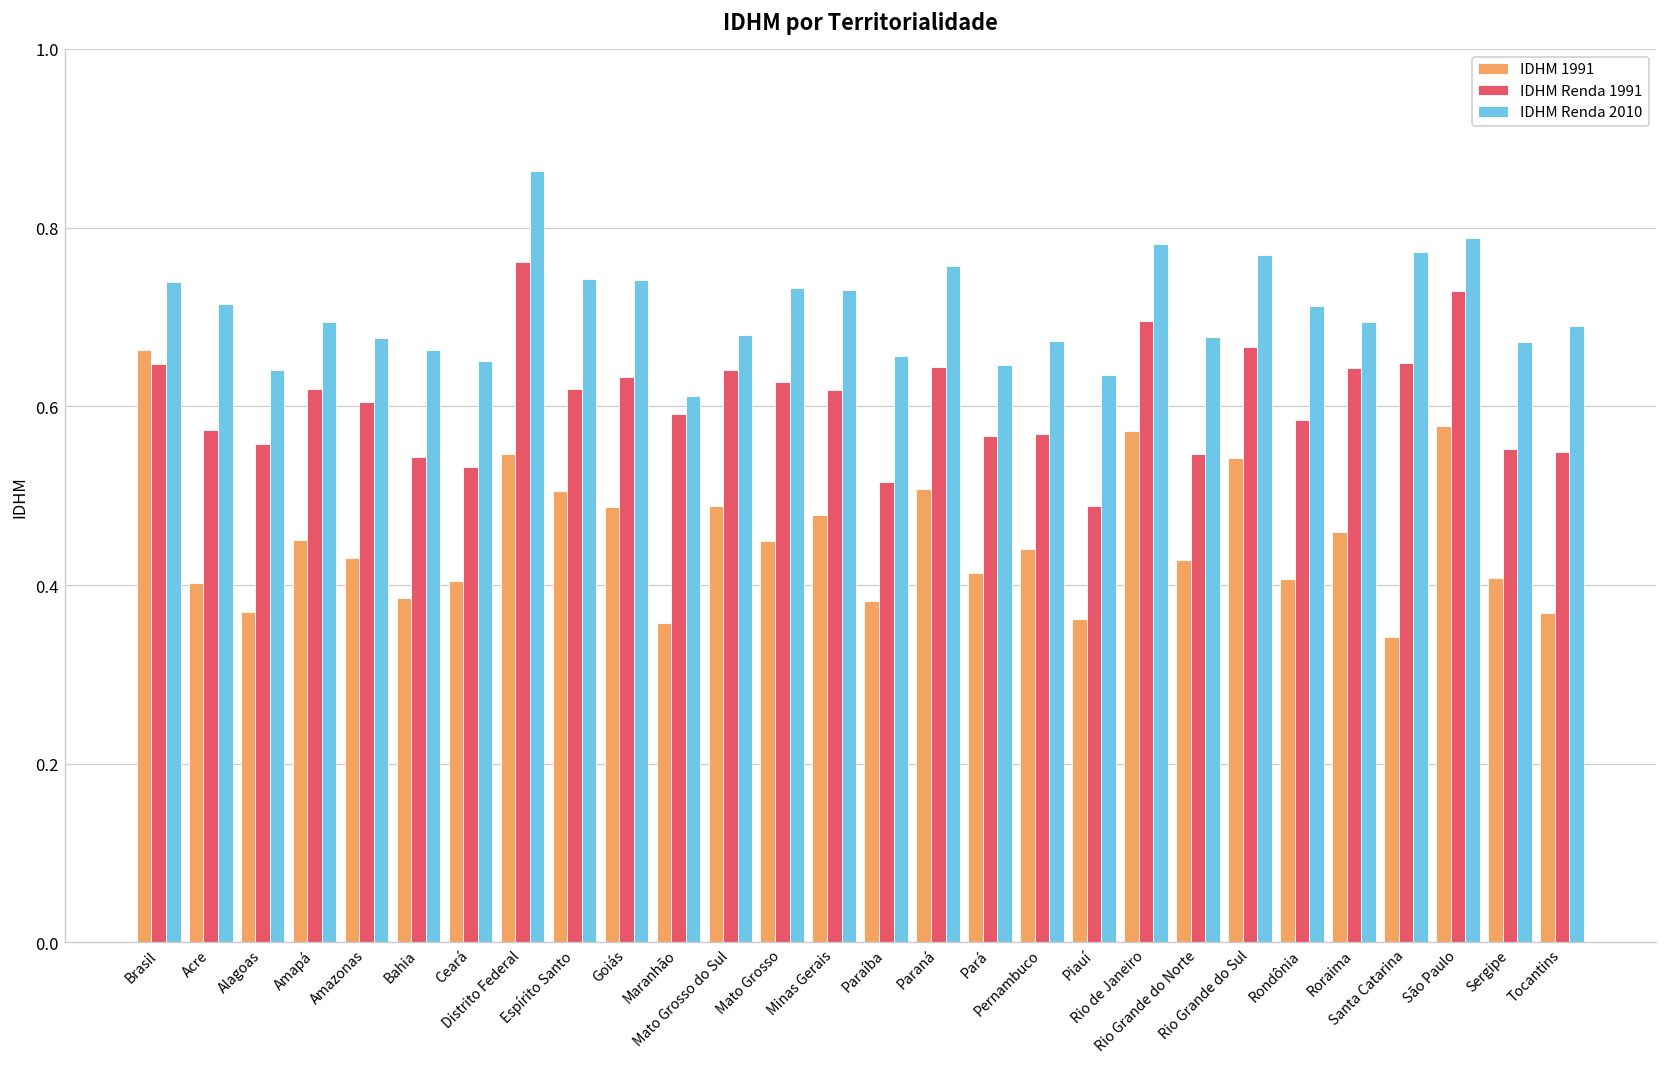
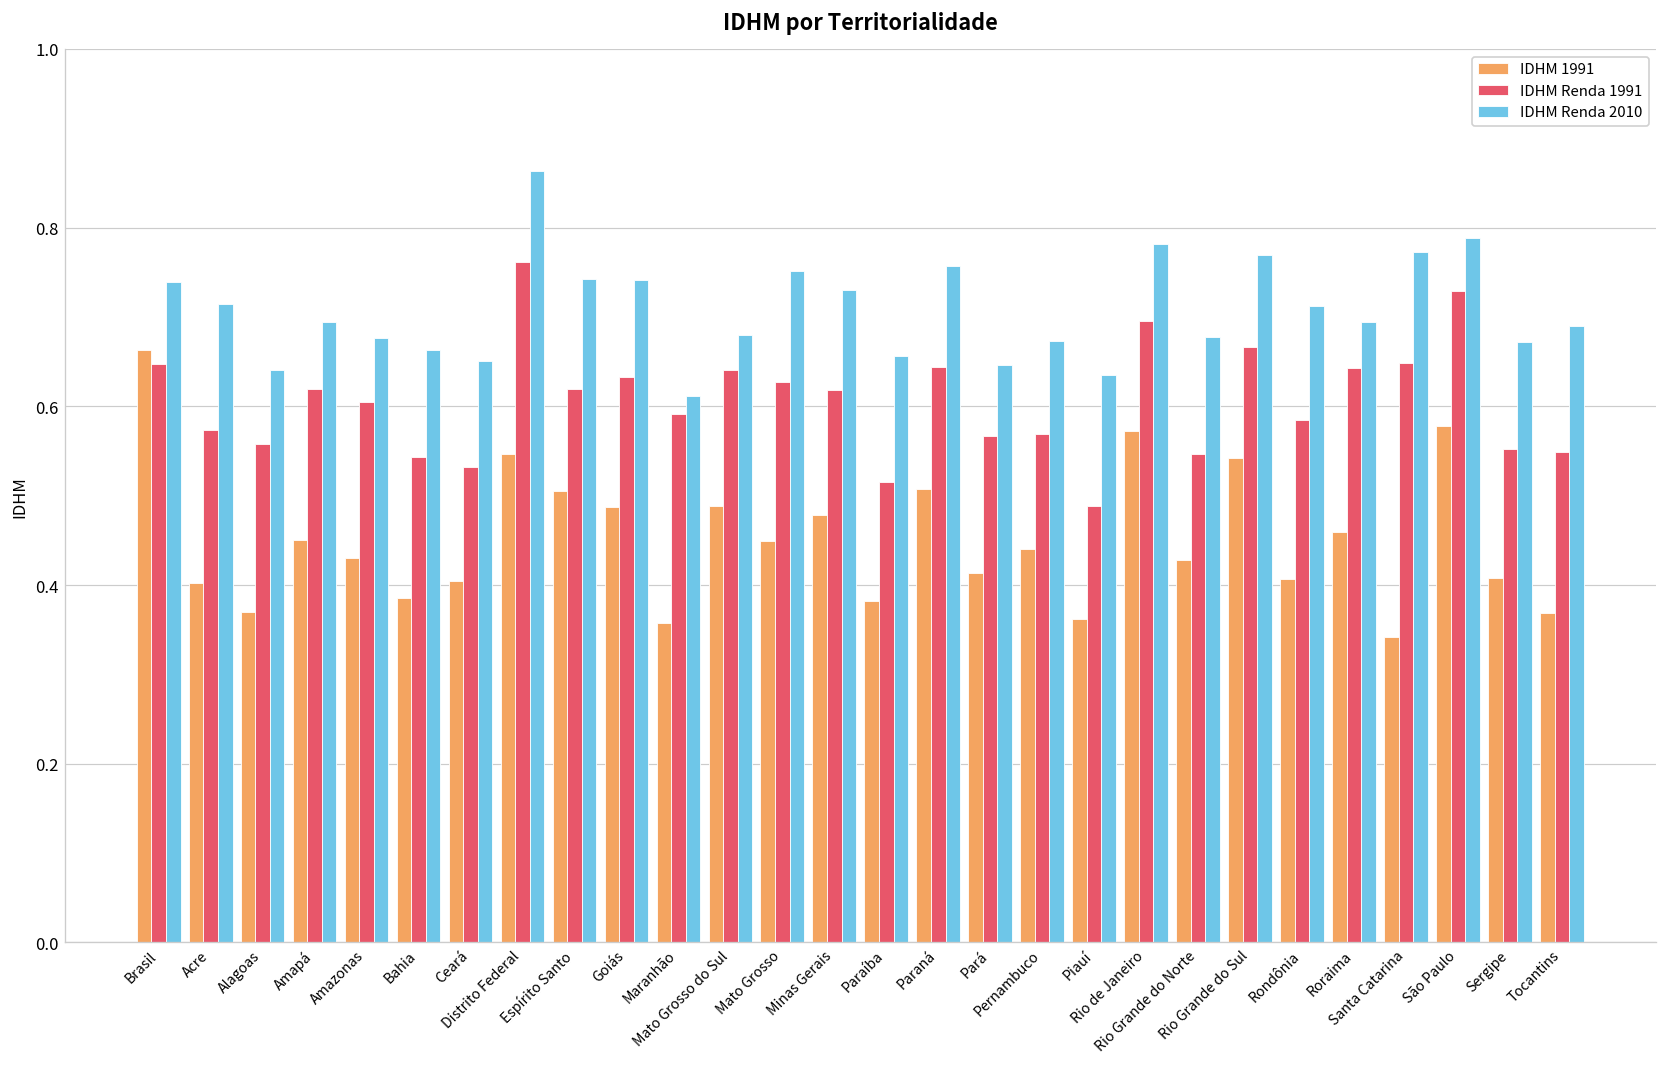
IDHM Renda 2010, Mato Grosso: 0.73 -> 0.75
